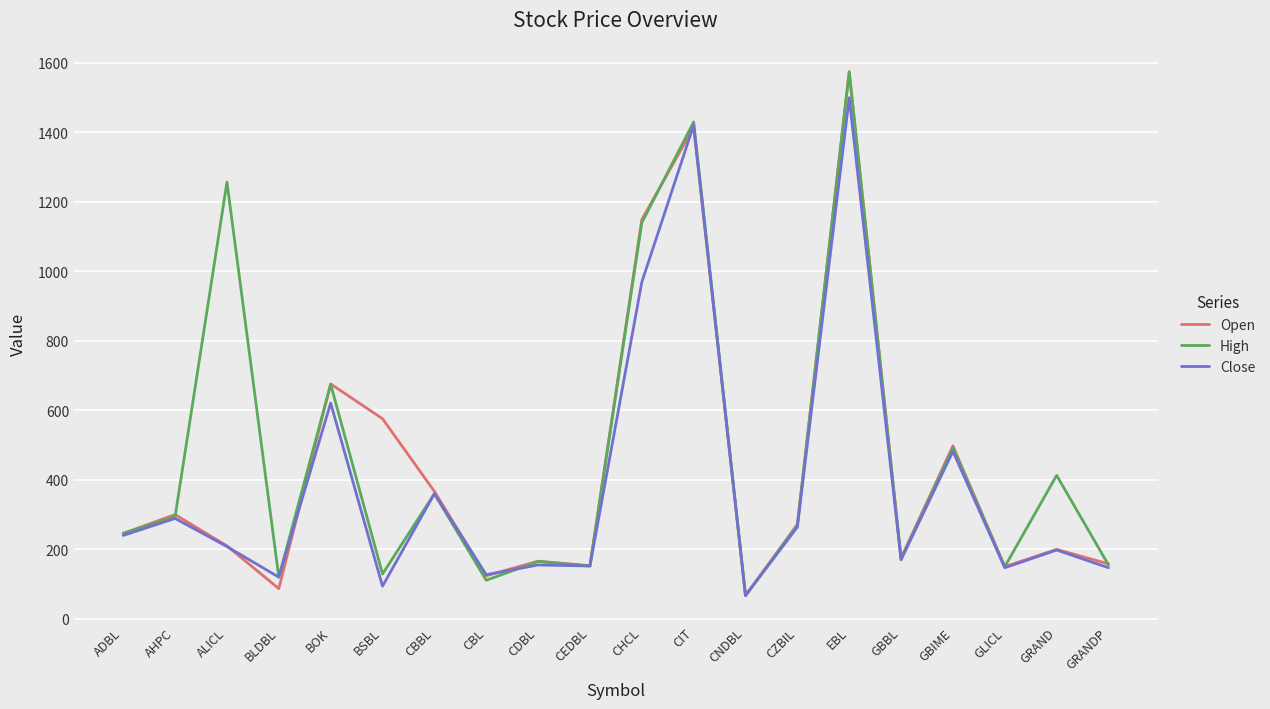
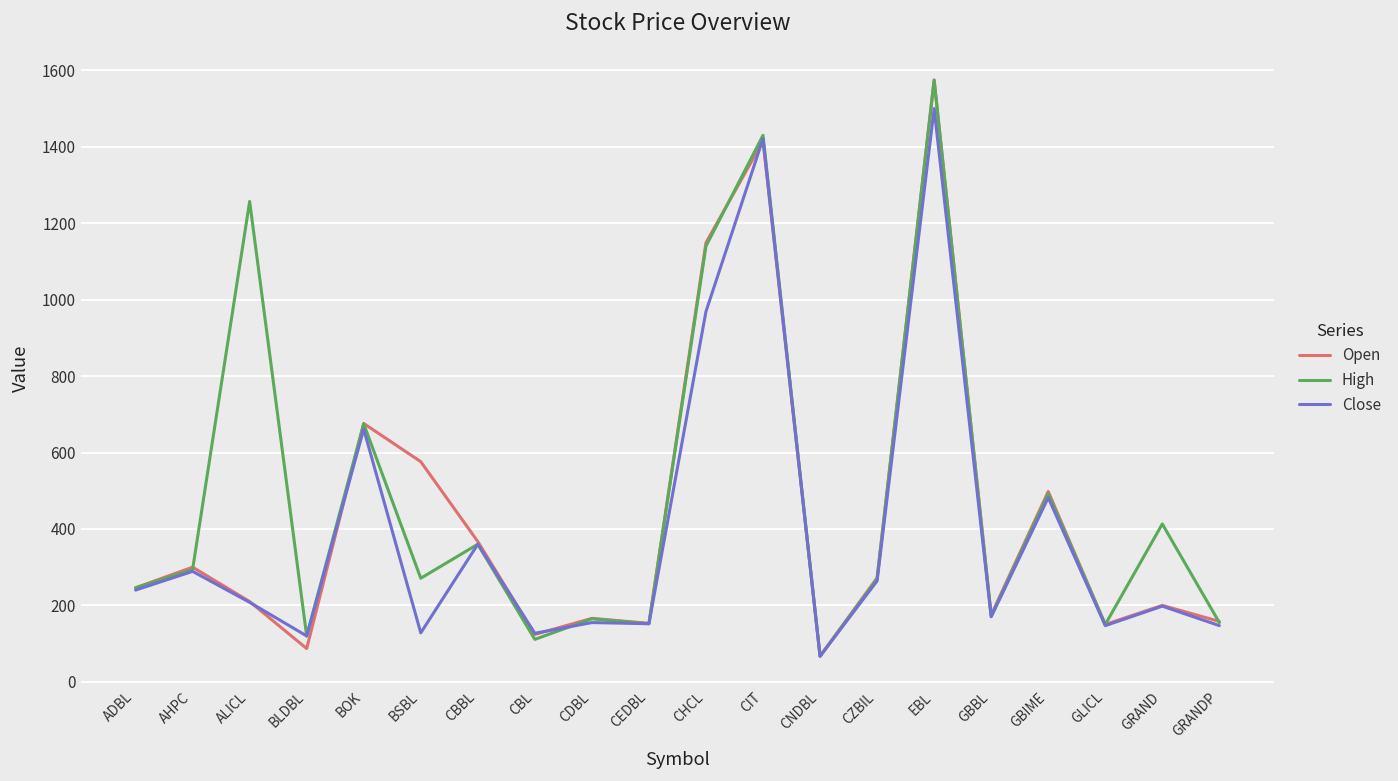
Close, BOK: 620 -> 660
High, BSBL: 130 -> 270
Close, BSBL: 90 -> 130
